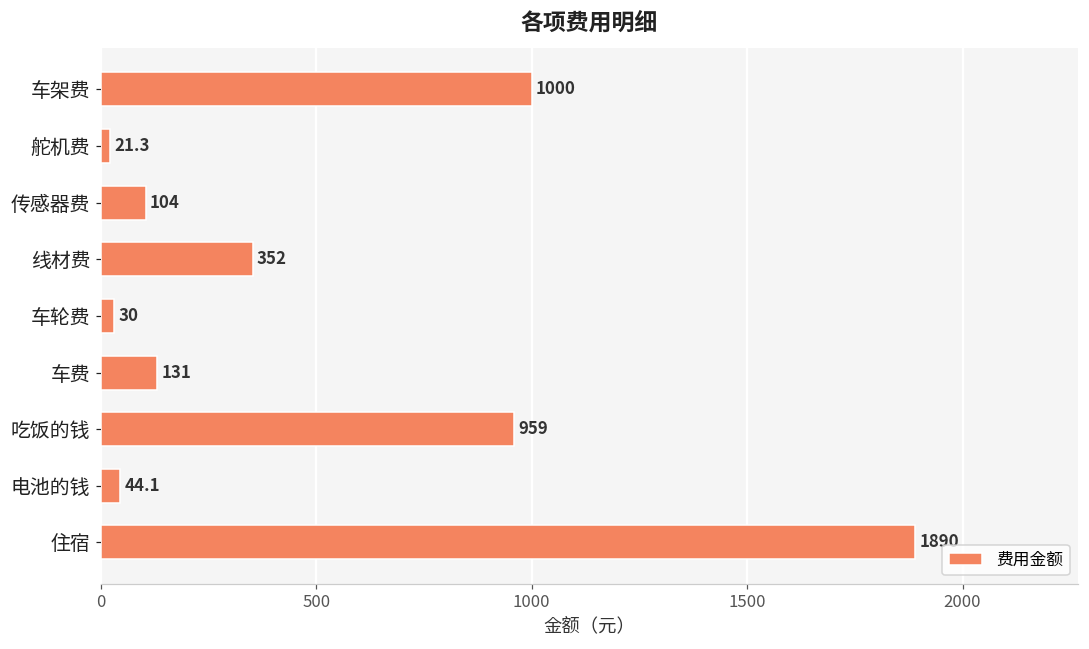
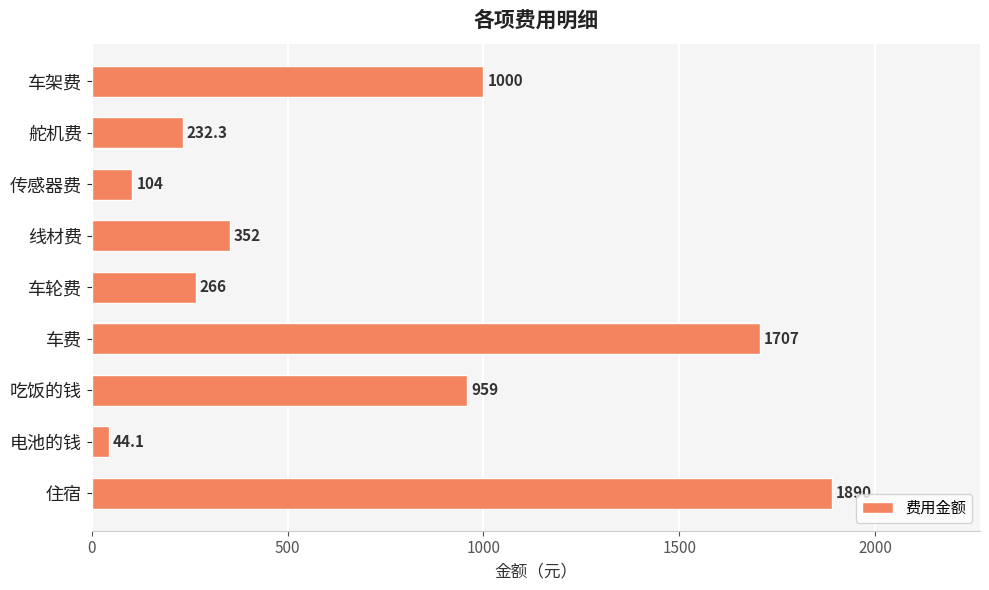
舵机费: 21.3 -> 232.3
车轮费: 30 -> 266
车费: 131 -> 1707
